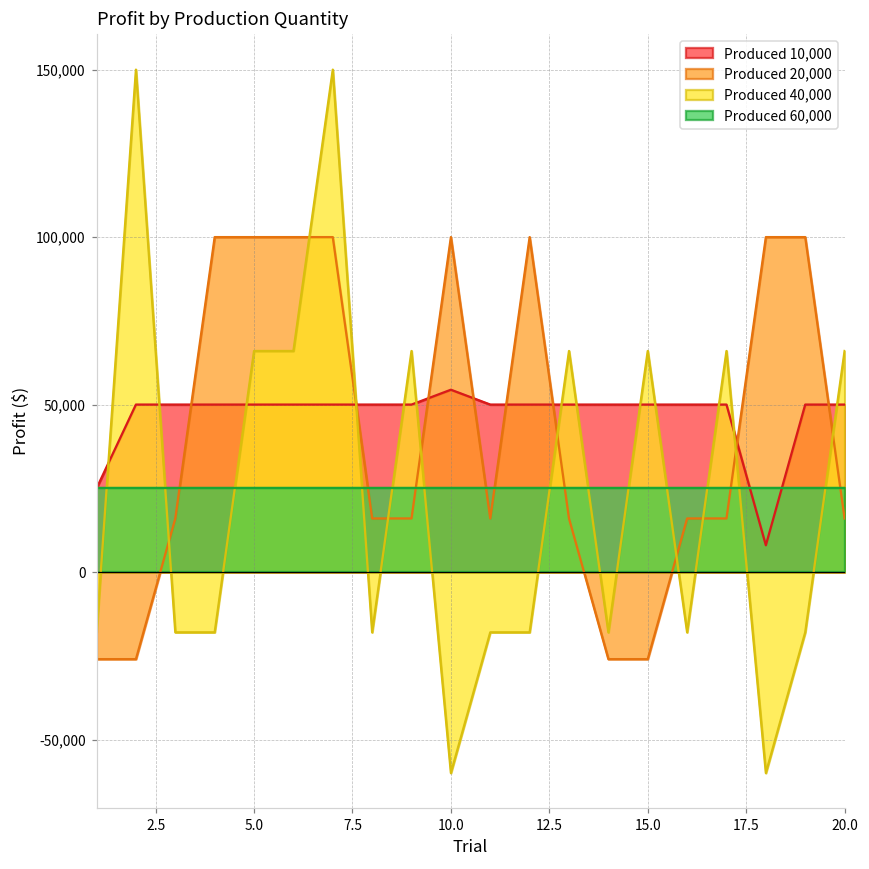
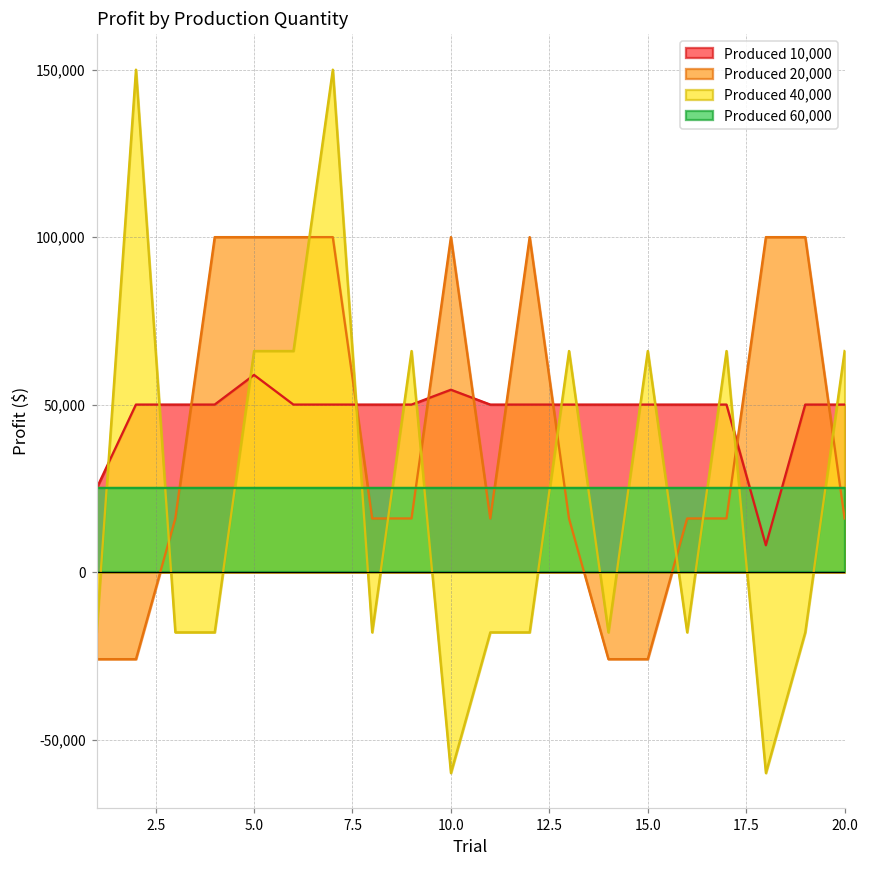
Produced 10,000, 5.0: 50,000 -> 59,000
